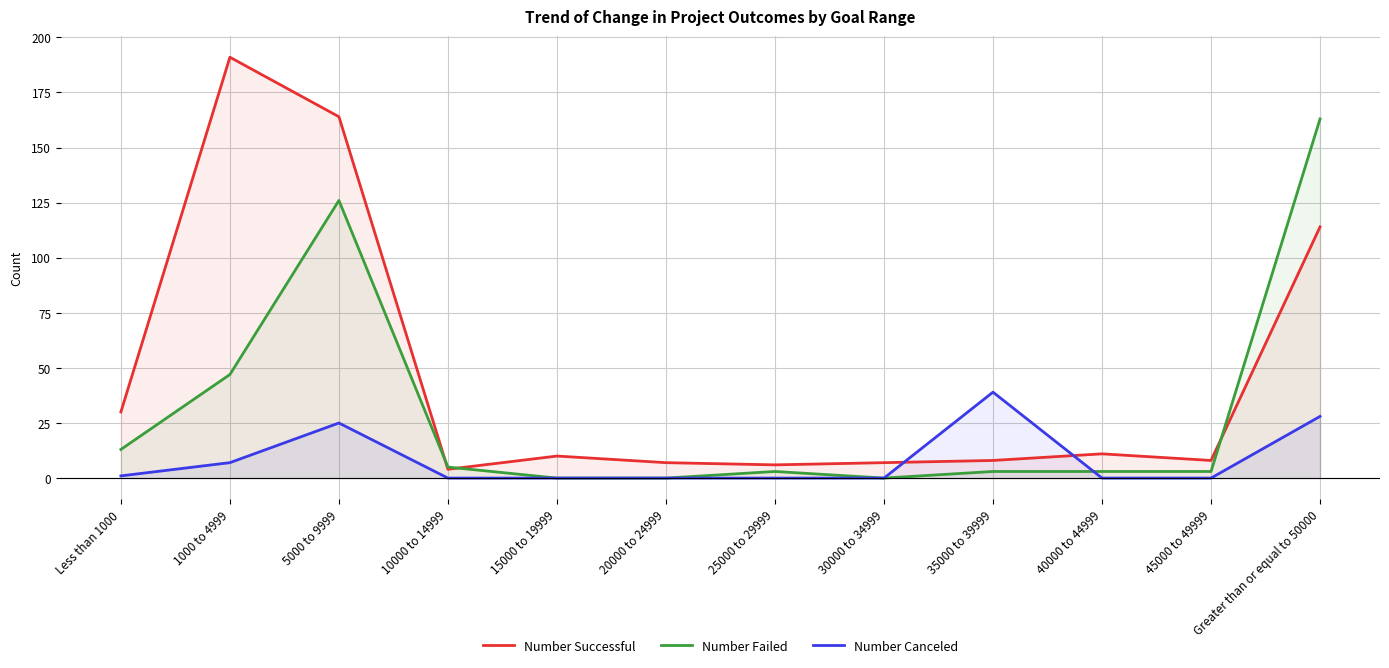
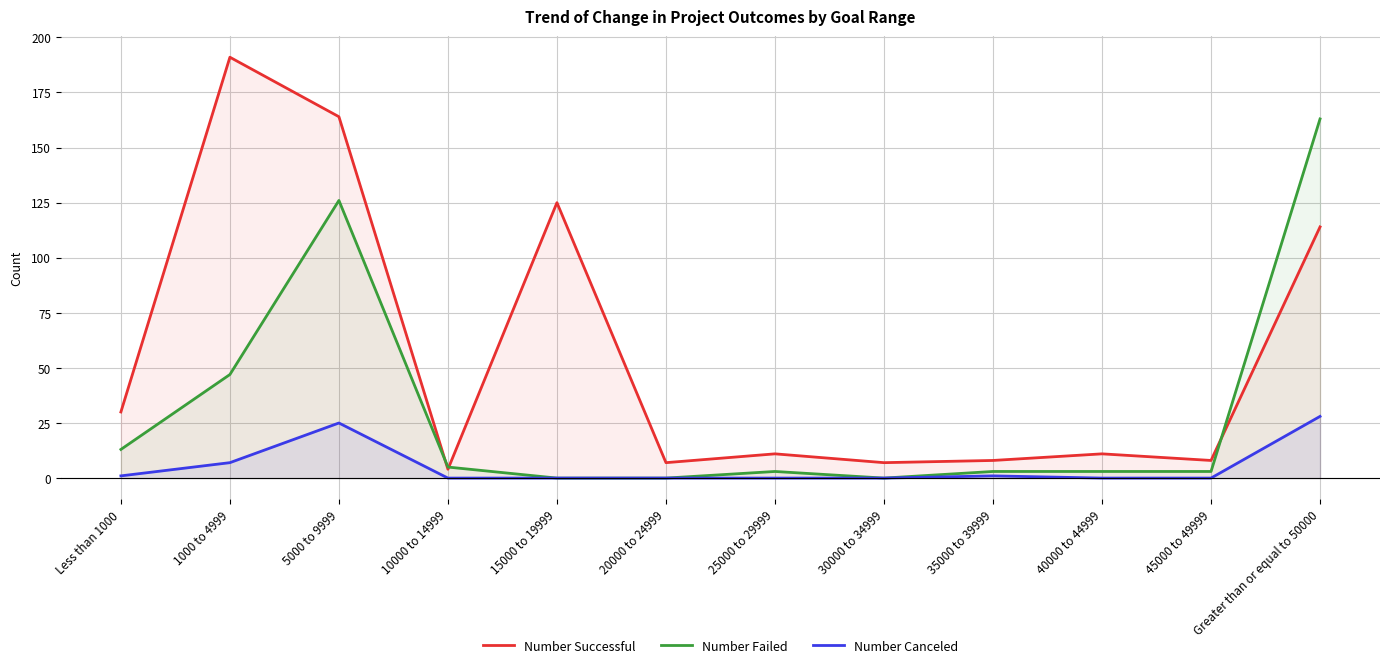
Number Successful, 15000 to 19999: 10 -> 125
Number Successful, 25000 to 29999: 6 -> 11
Number Canceled, 35000 to 39999: 39 -> 1
